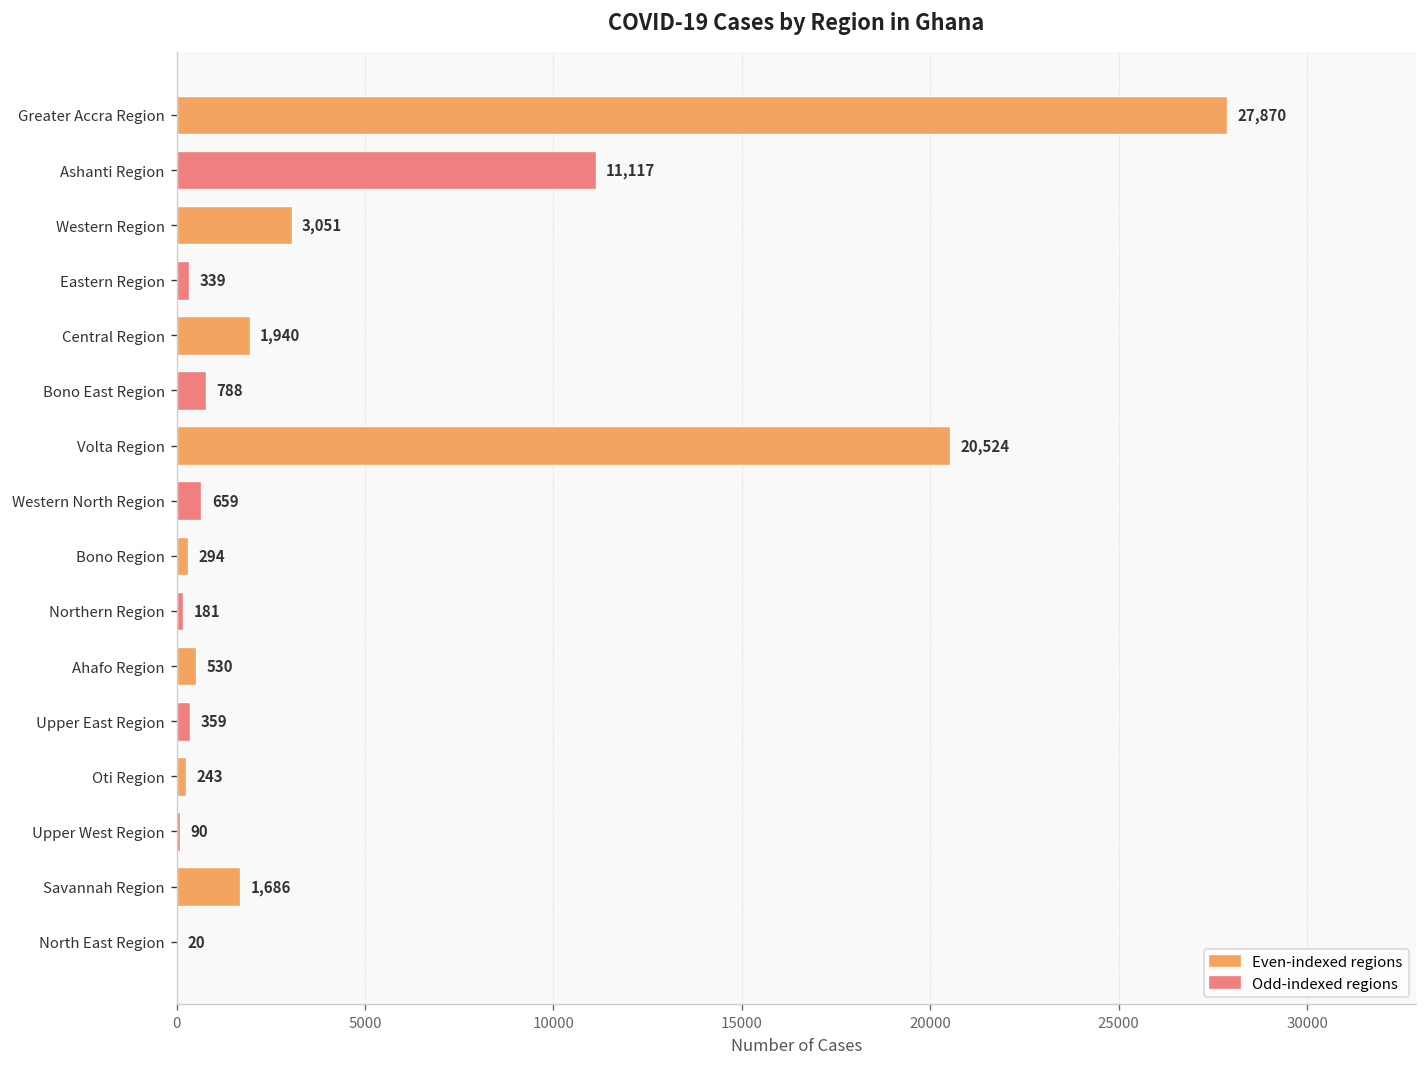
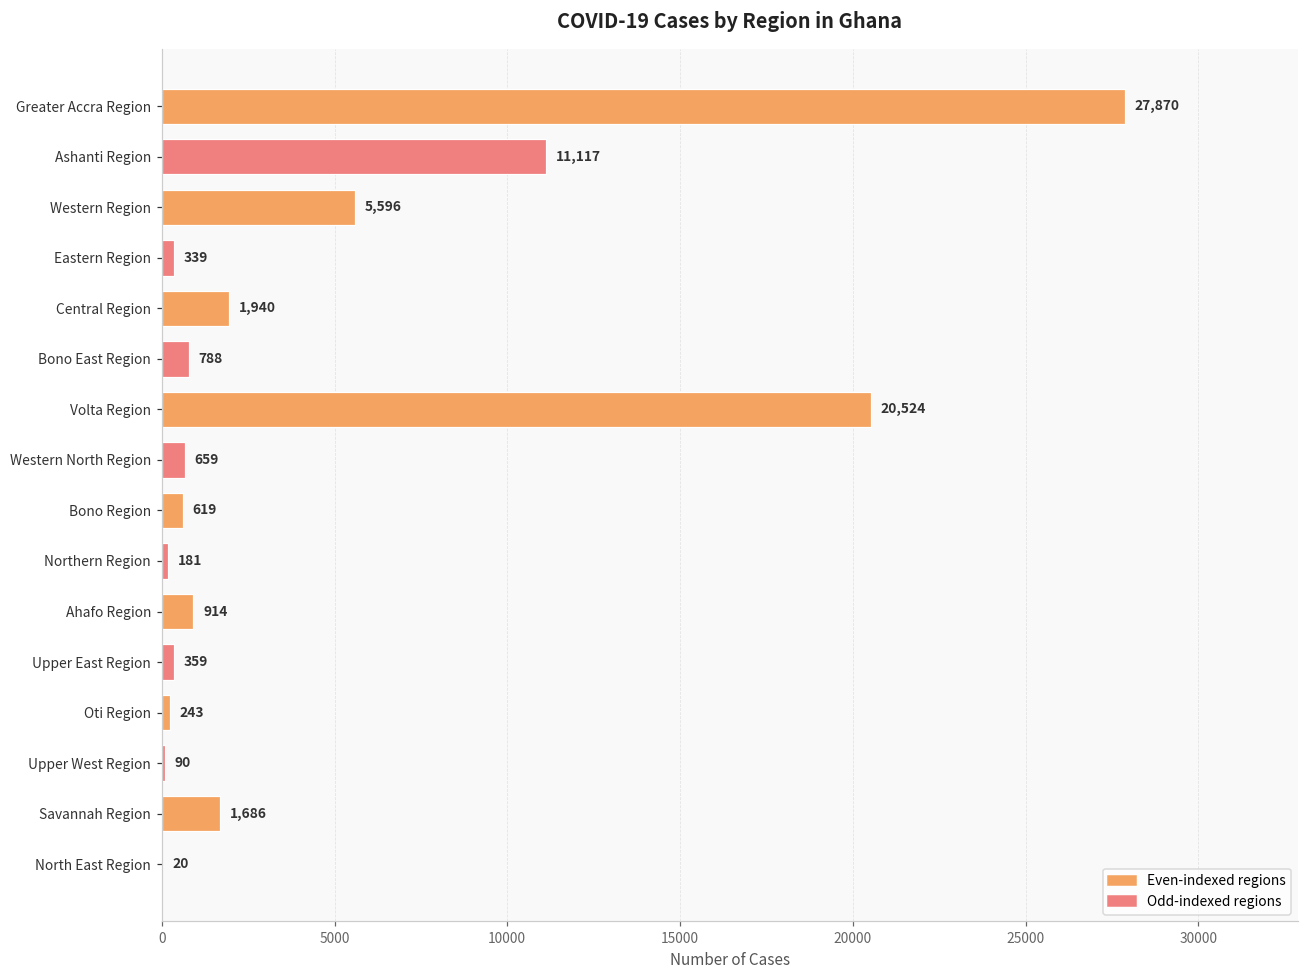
Western Region: 3,051 -> 5,596
Bono Region: 294 -> 619
Ahafo Region: 530 -> 914
